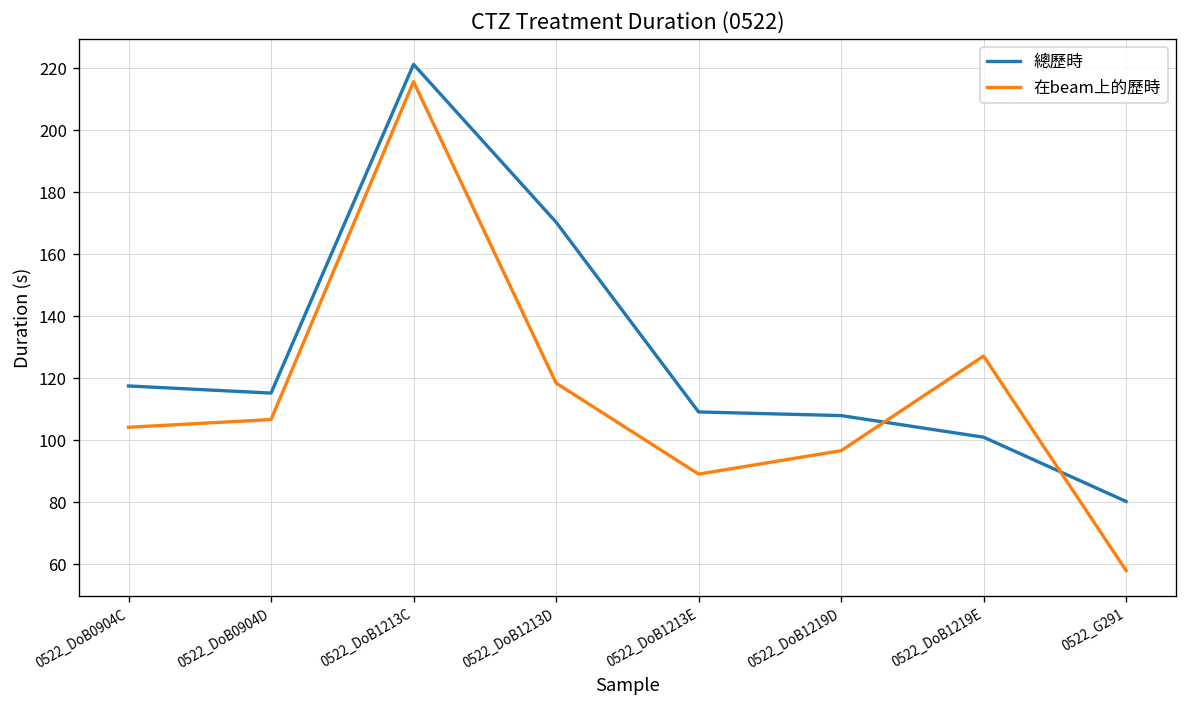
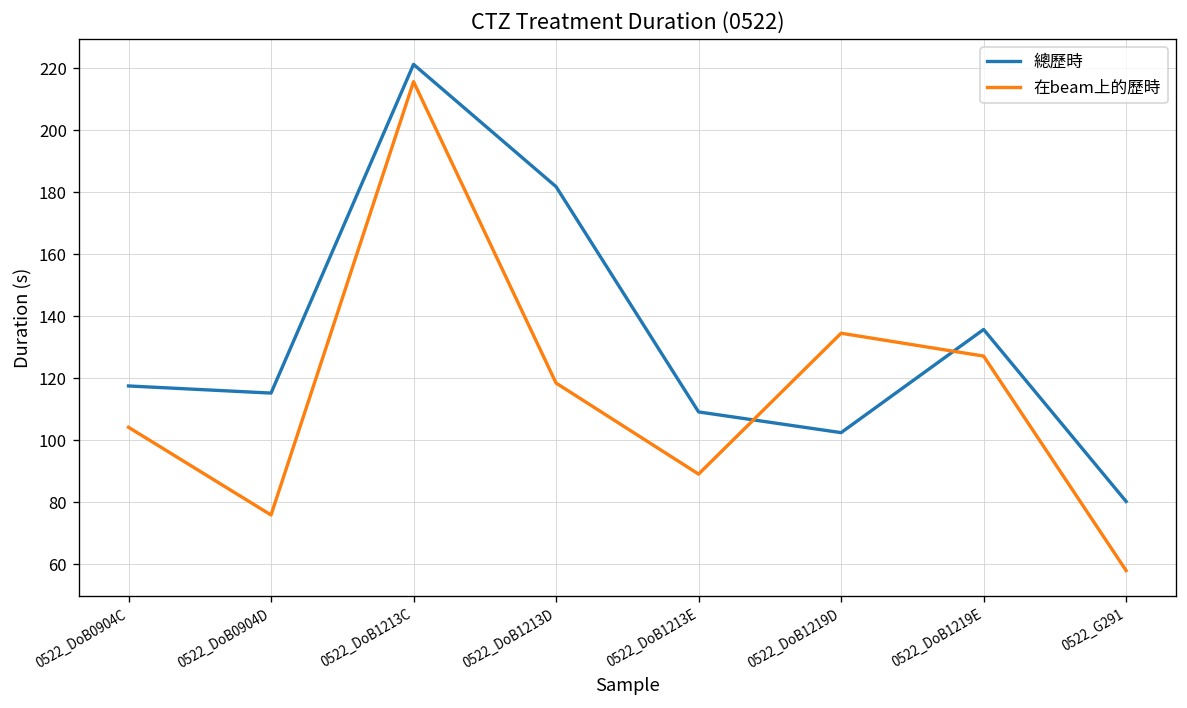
在beam上的歷時, 0522_DoB0904D: 107 -> 76
總歷時, 0522_DoB1213D: 170 -> 182
總歷時, 0522_DoB1219D: 108 -> 102
在beam上的歷時, 0522_DoB1219D: 97 -> 134
總歷時, 0522_DoB1219E: 101 -> 136
